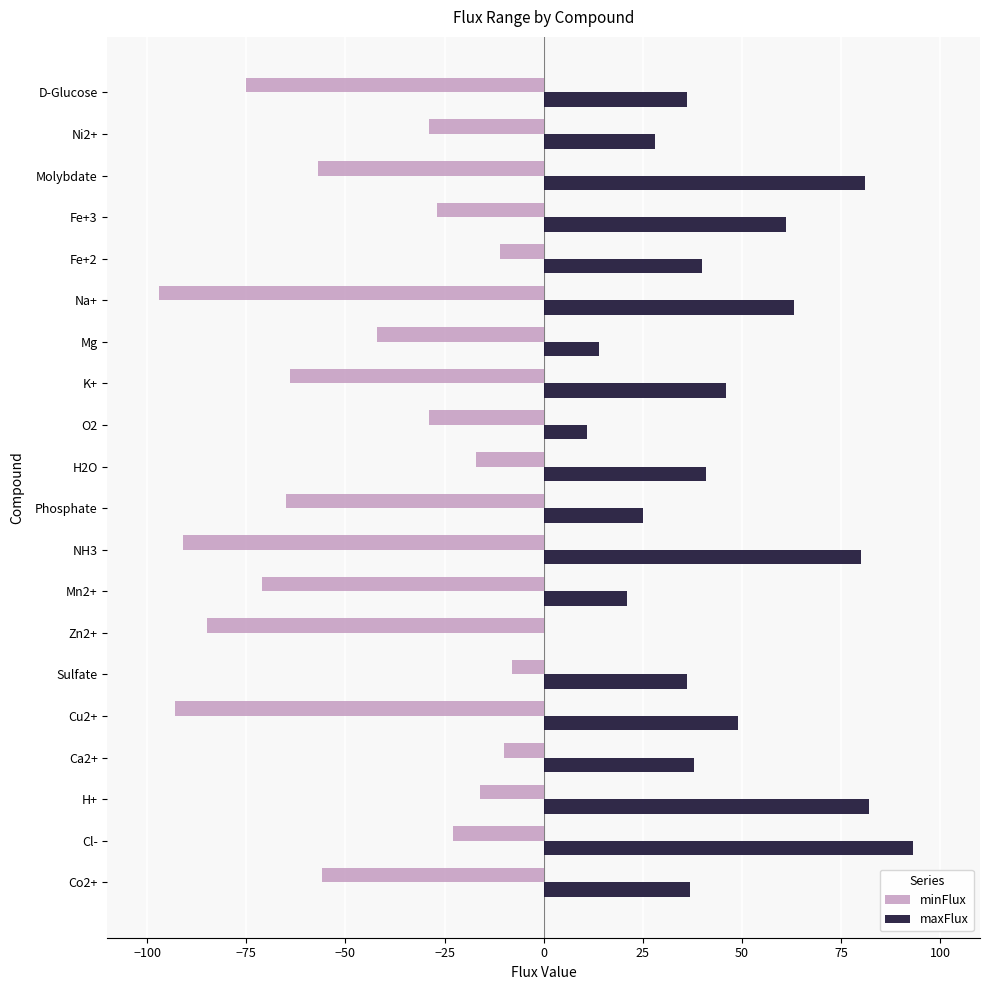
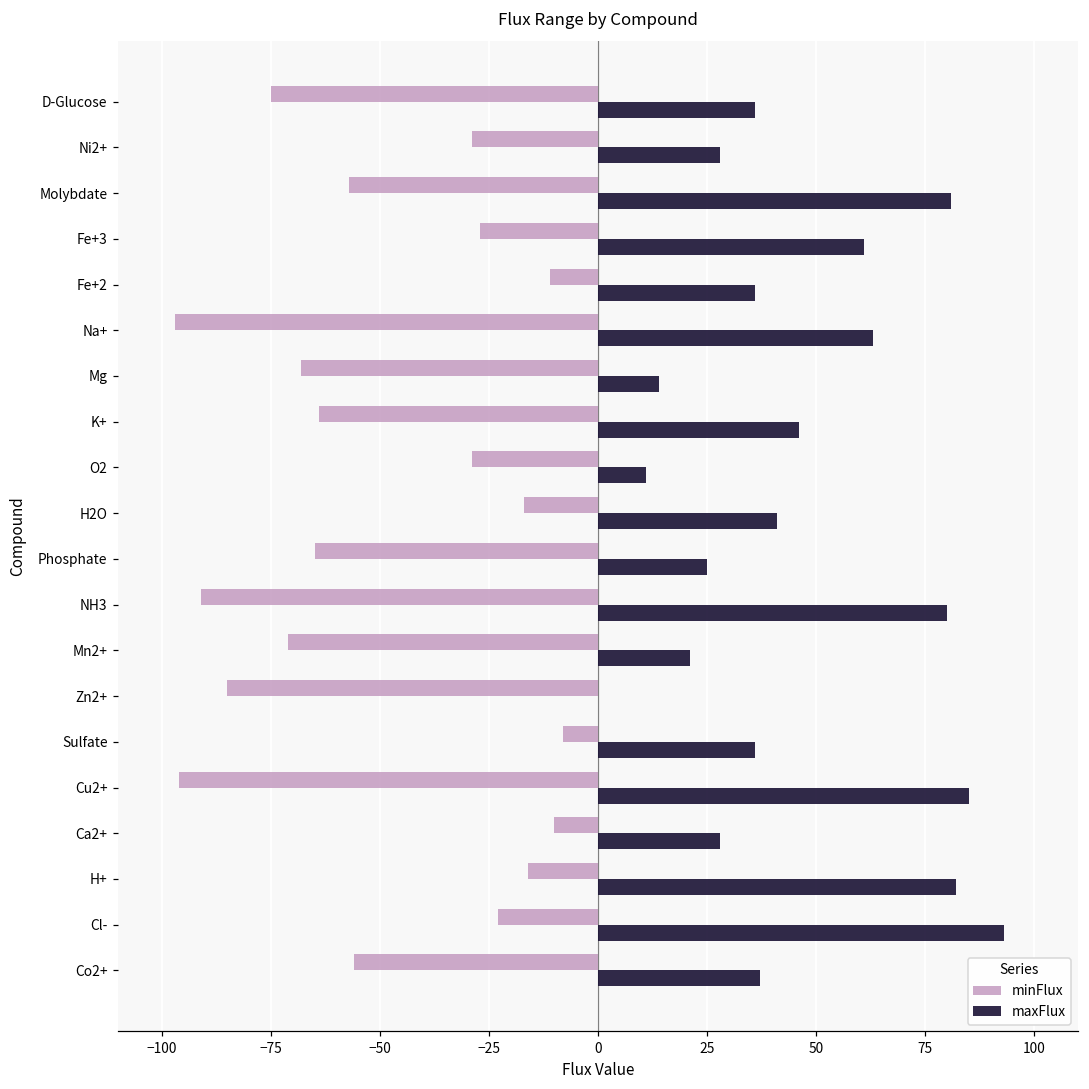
maxFlux, Fe+2: 40 -> 36
minFlux, Mg: -42 -> -68
minFlux, Cu2+: -93 -> -96
maxFlux, Cu2+: 49 -> 85
maxFlux, Ca2+: 38 -> 28
